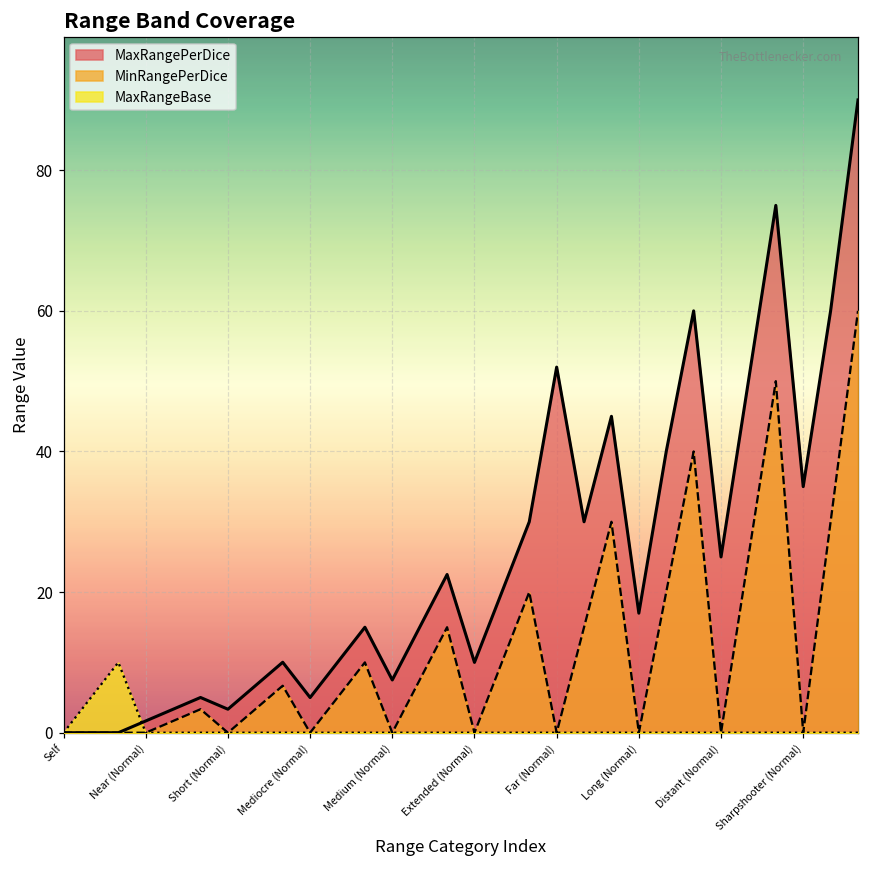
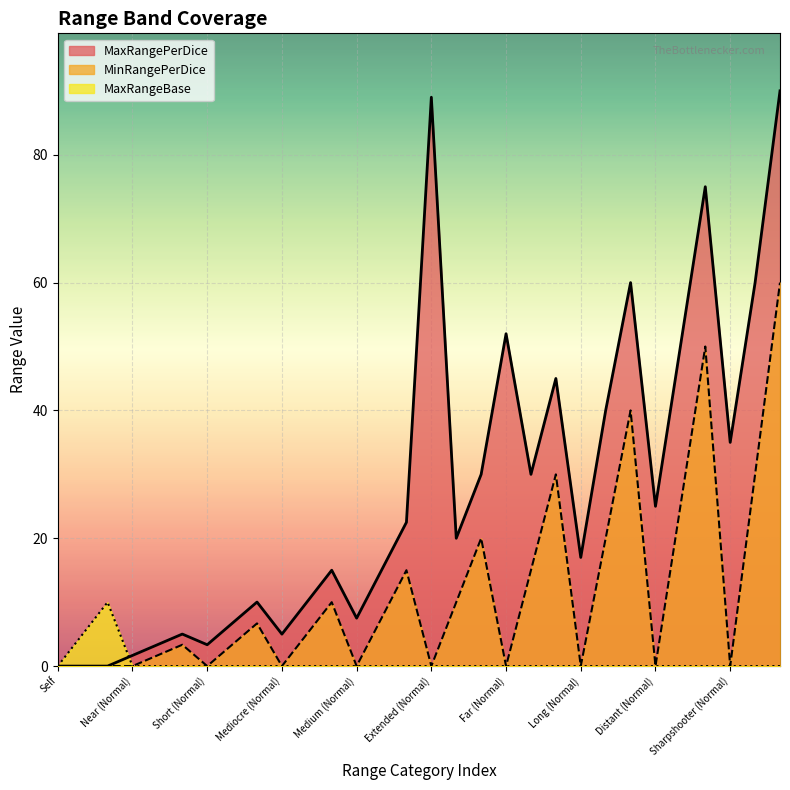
MaxRangePerDice, Extended (Normal): 10 -> 89
